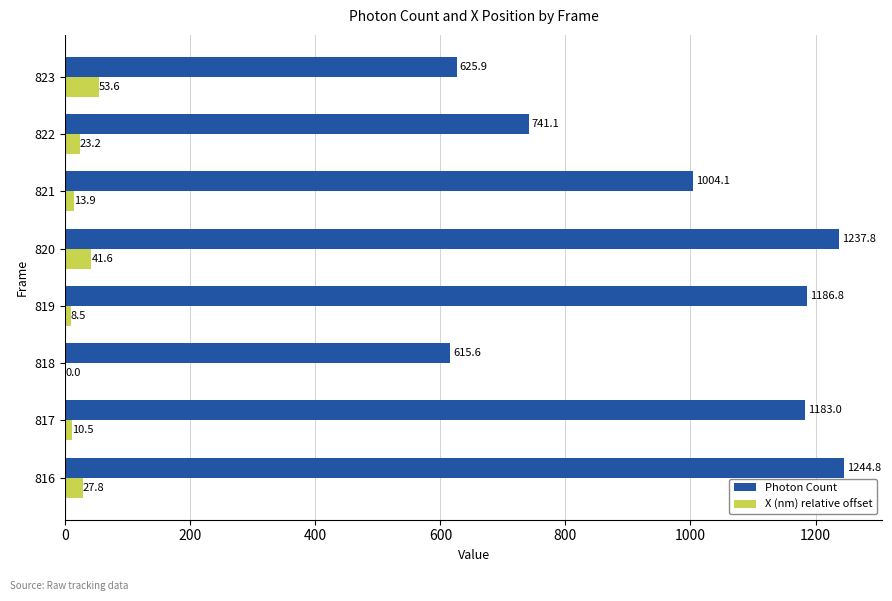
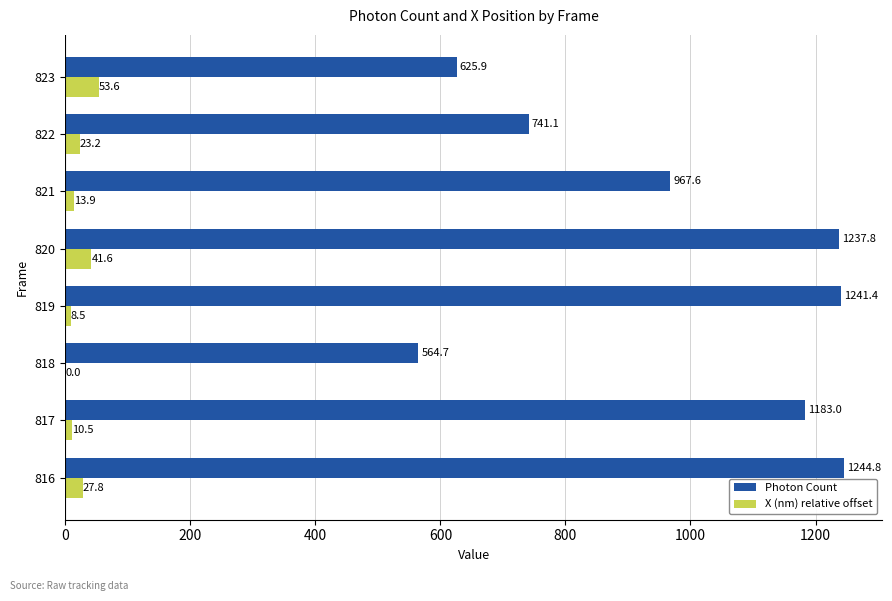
Photon Count, 821: 1004.1 -> 967.6
Photon Count, 819: 1186.8 -> 1241.4
Photon Count, 818: 615.6 -> 564.7
